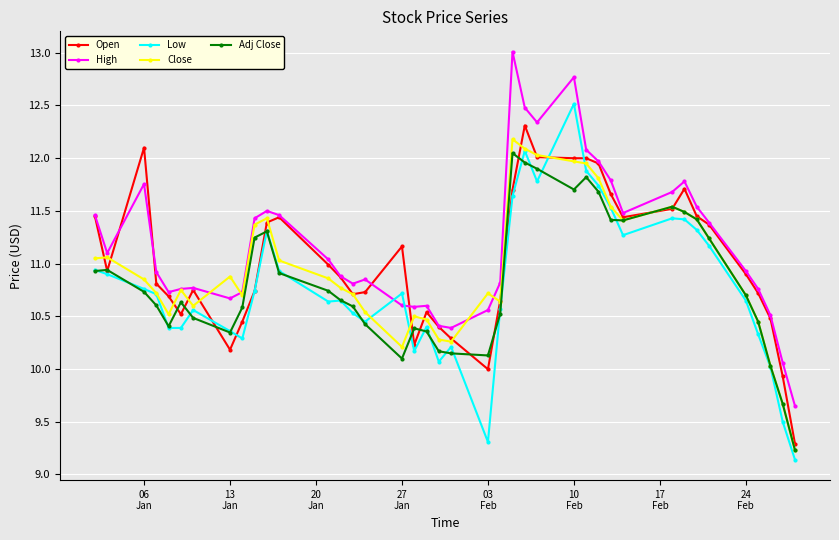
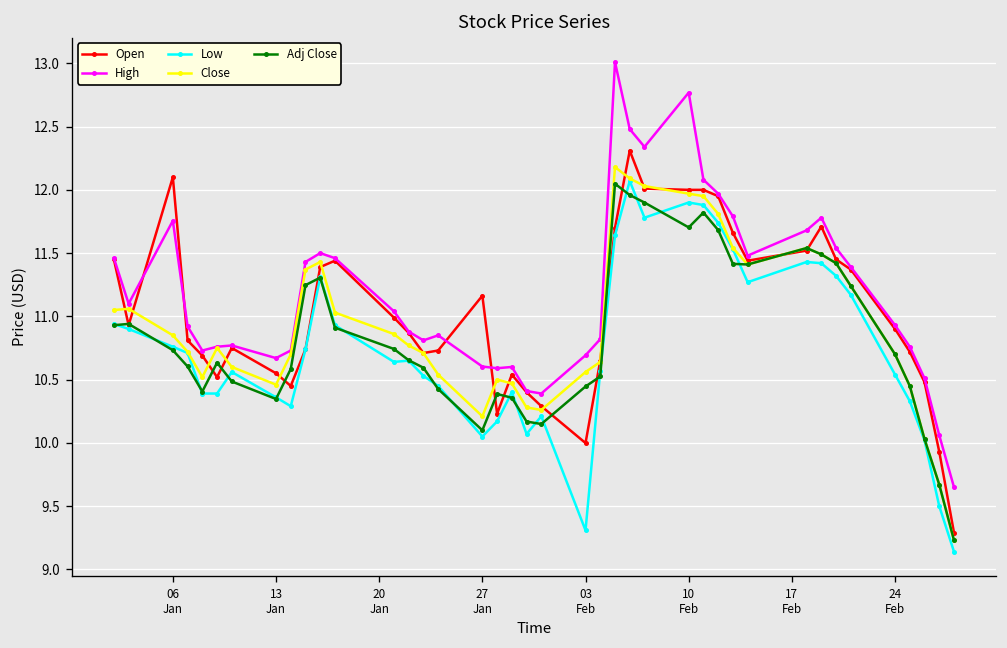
Open, 13 Jan: 10.18 -> 10.55
Close, 13 Jan: 10.88 -> 10.46
Low, 27 Jan: 10.72 -> 10.05
High, 03 Feb: 10.56 -> 10.69
Close, 03 Feb: 10.72 -> 10.56
Adj Close, 03 Feb: 10.13 -> 10.45
Low, 10 Feb: 12.52 -> 11.90
Low, 24 Feb: 10.65 -> 10.54
